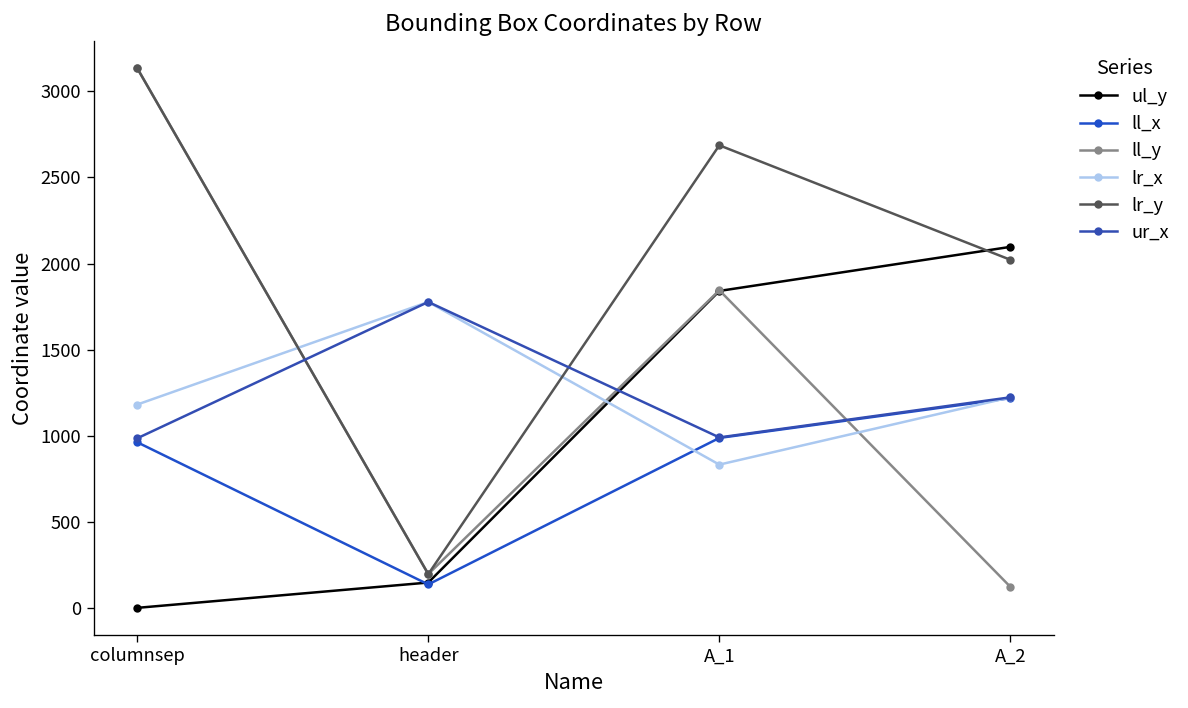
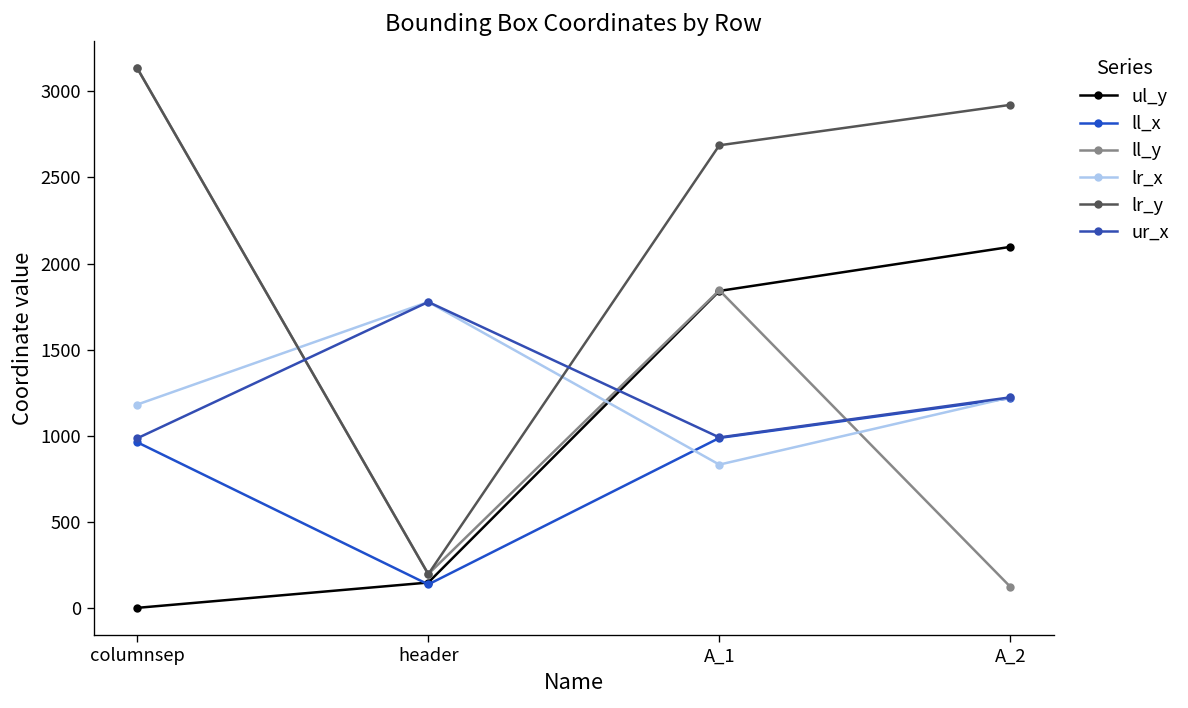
lr_y, A_2: 2020 -> 2920
